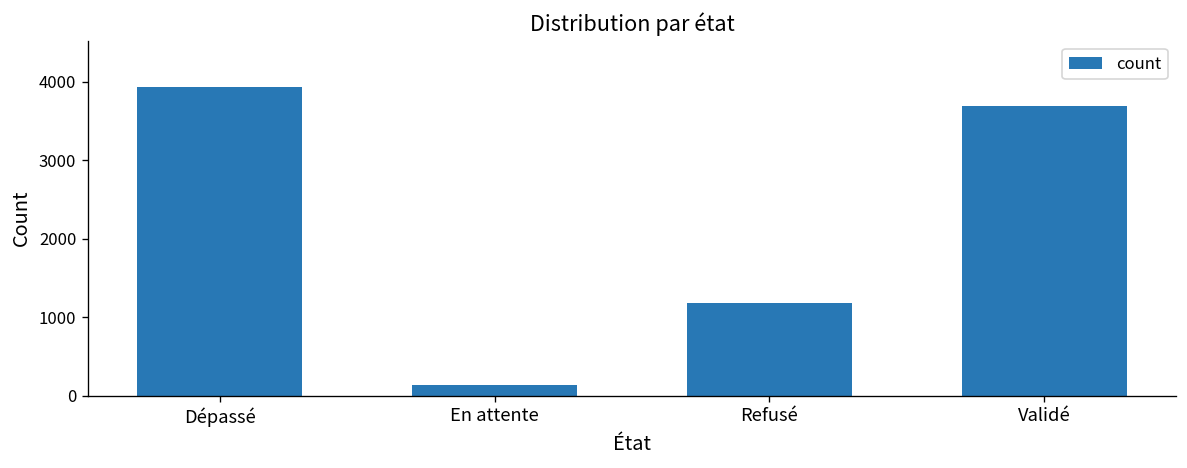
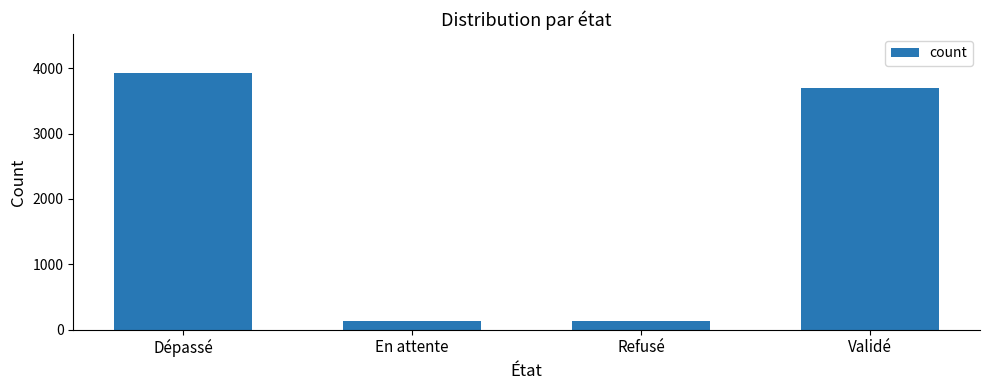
Refusé: 1200 -> 100
